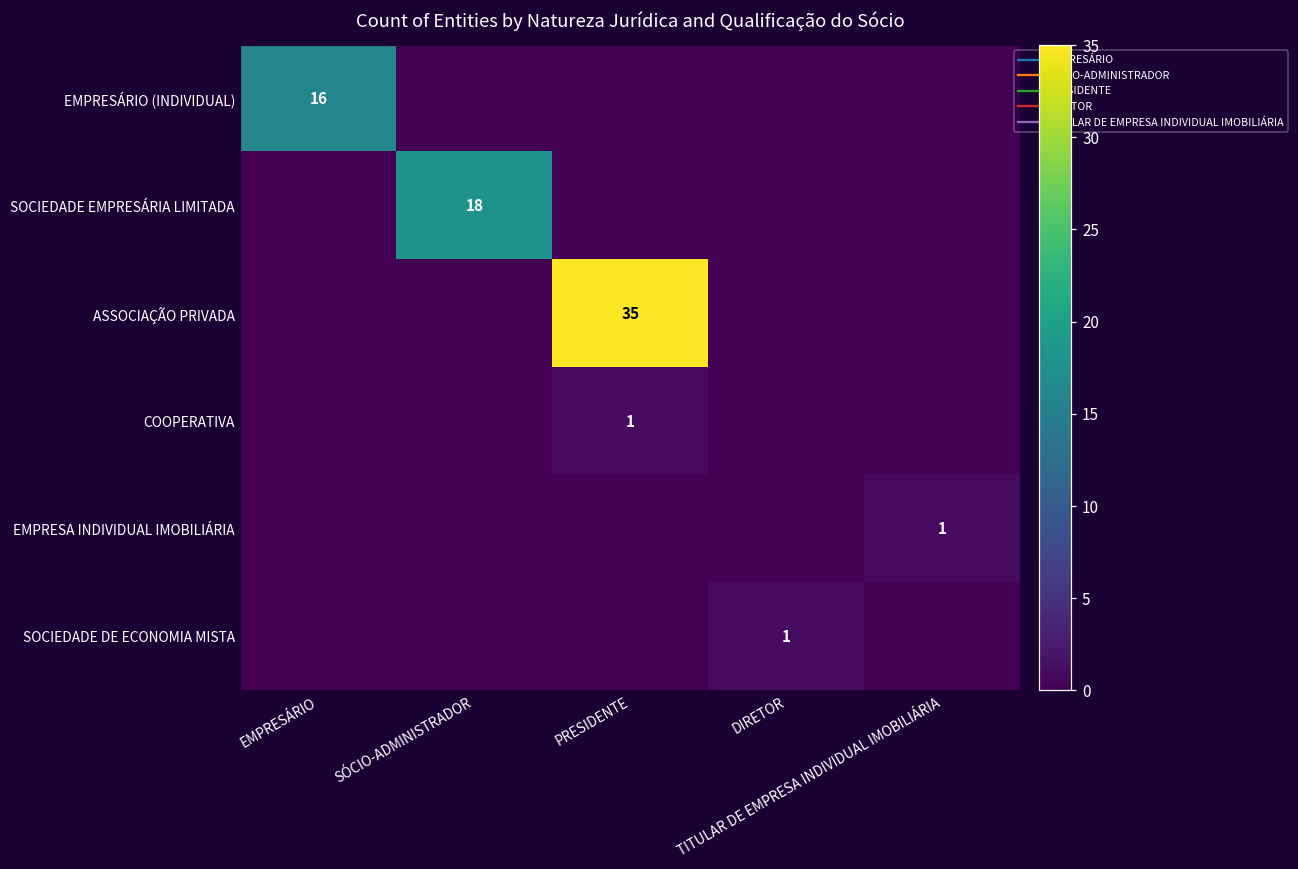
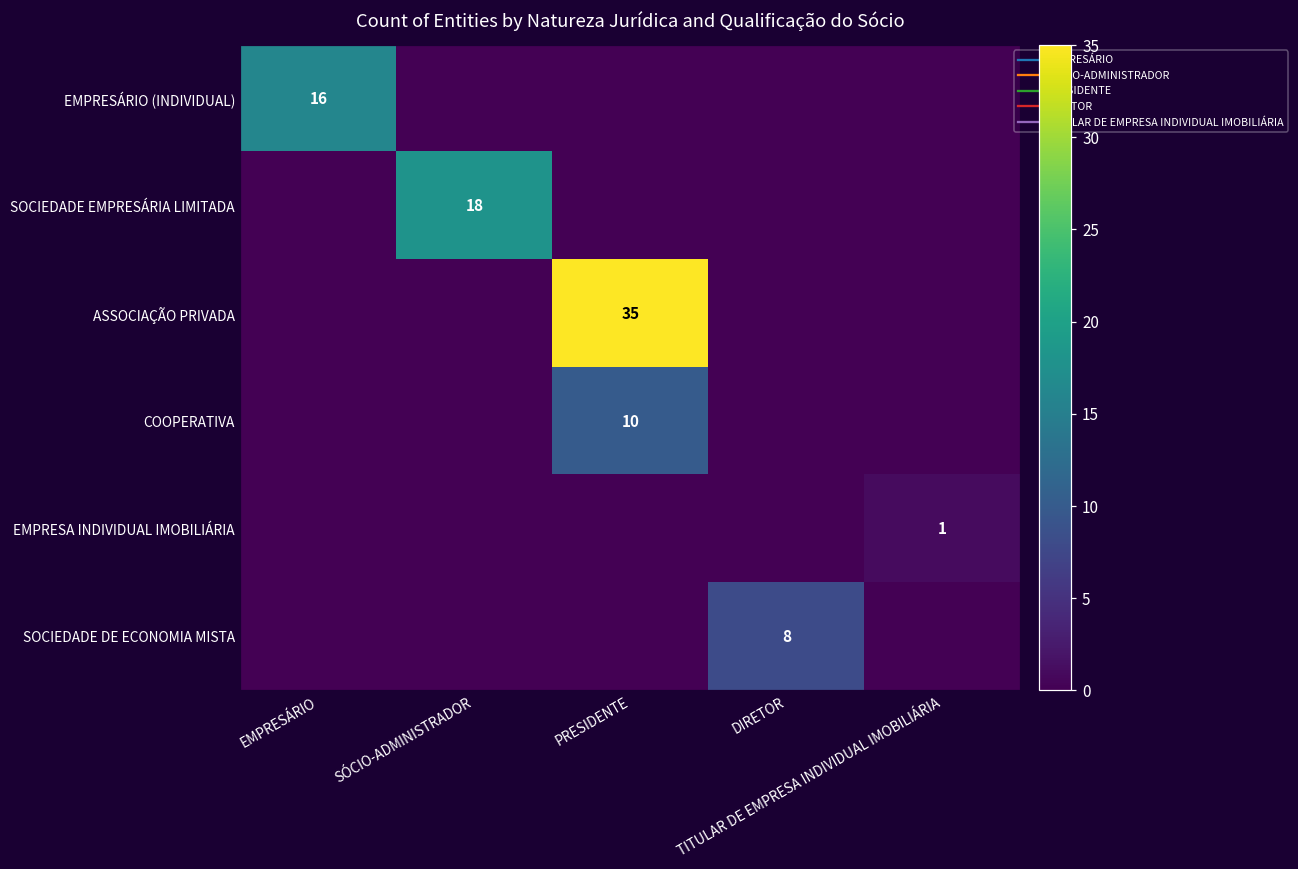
COOPERATIVA, PRESIDENTE: 1 -> 10
SOCIEDADE DE ECONOMIA MISTA, DIRETOR: 1 -> 8
